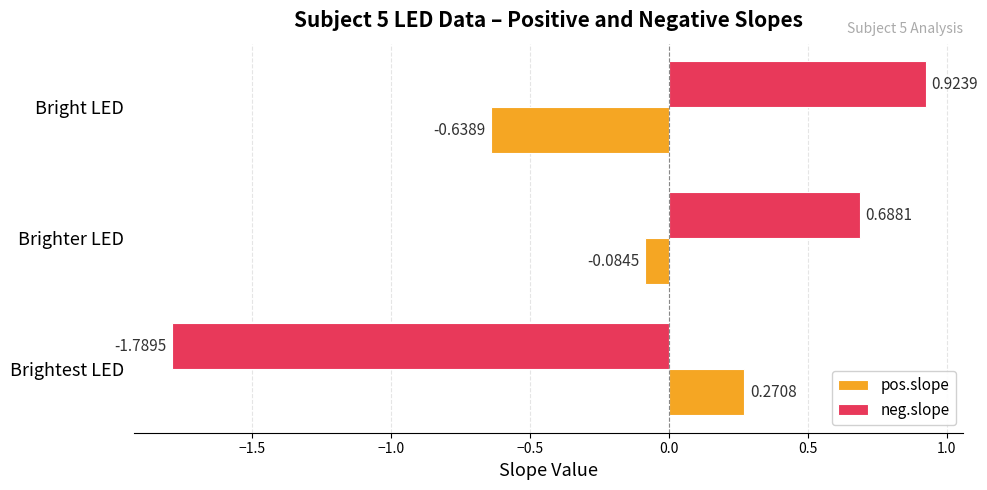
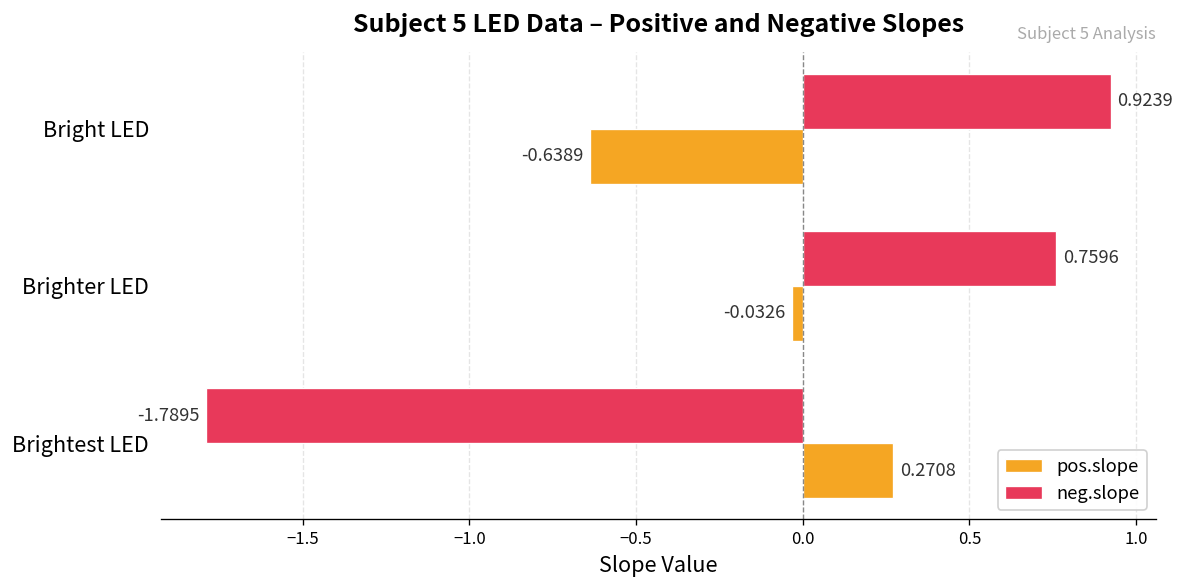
neg.slope, Brighter LED: 0.6881 -> 0.7596
pos.slope, Brighter LED: -0.0845 -> -0.0326
